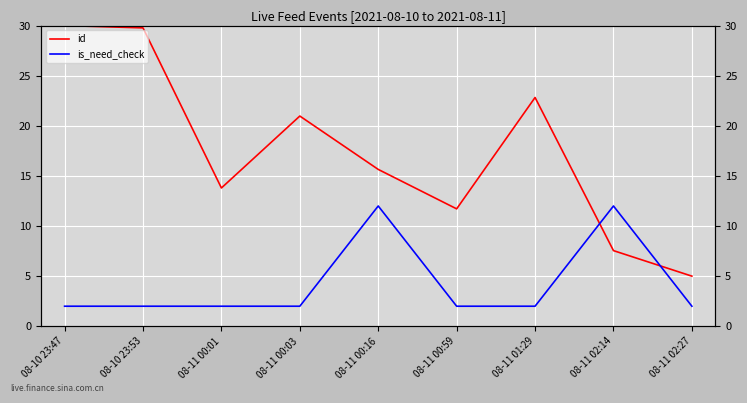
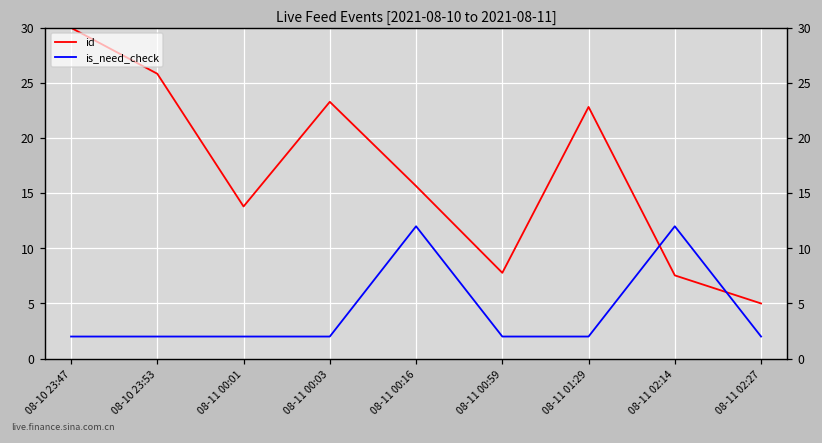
id, 08-10 23:53: 29.8 -> 25.8
id, 08-11 00:03: 21.0 -> 23.3
id, 08-11 00:59: 11.7 -> 7.8
